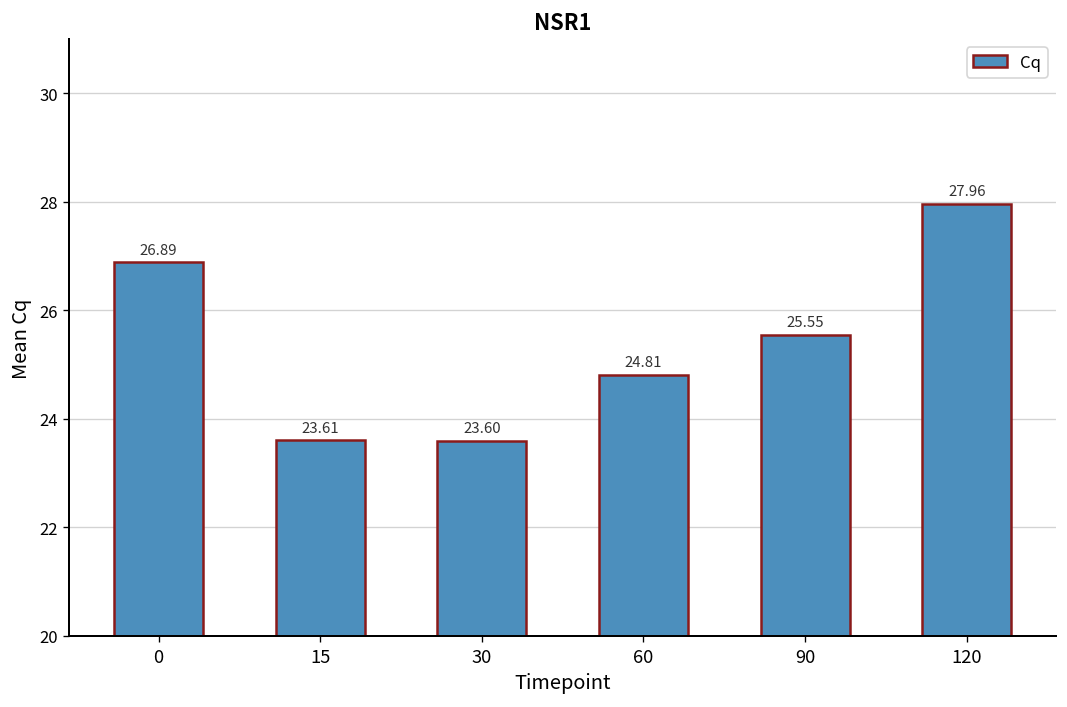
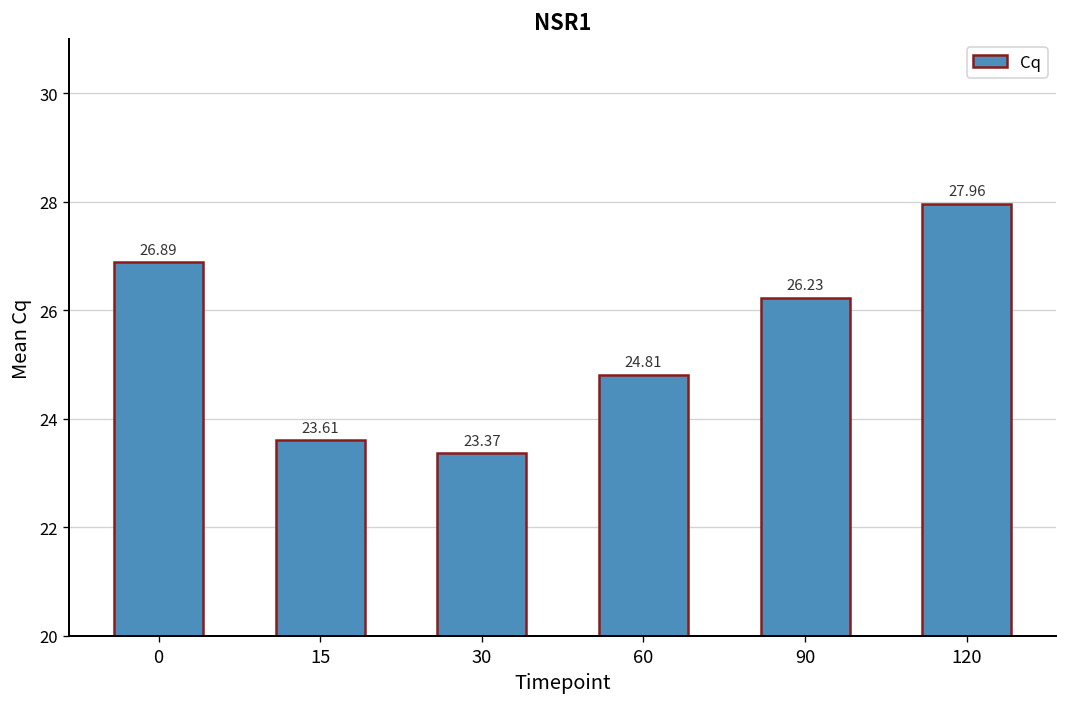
30: 23.60 -> 23.37
90: 25.55 -> 26.23
